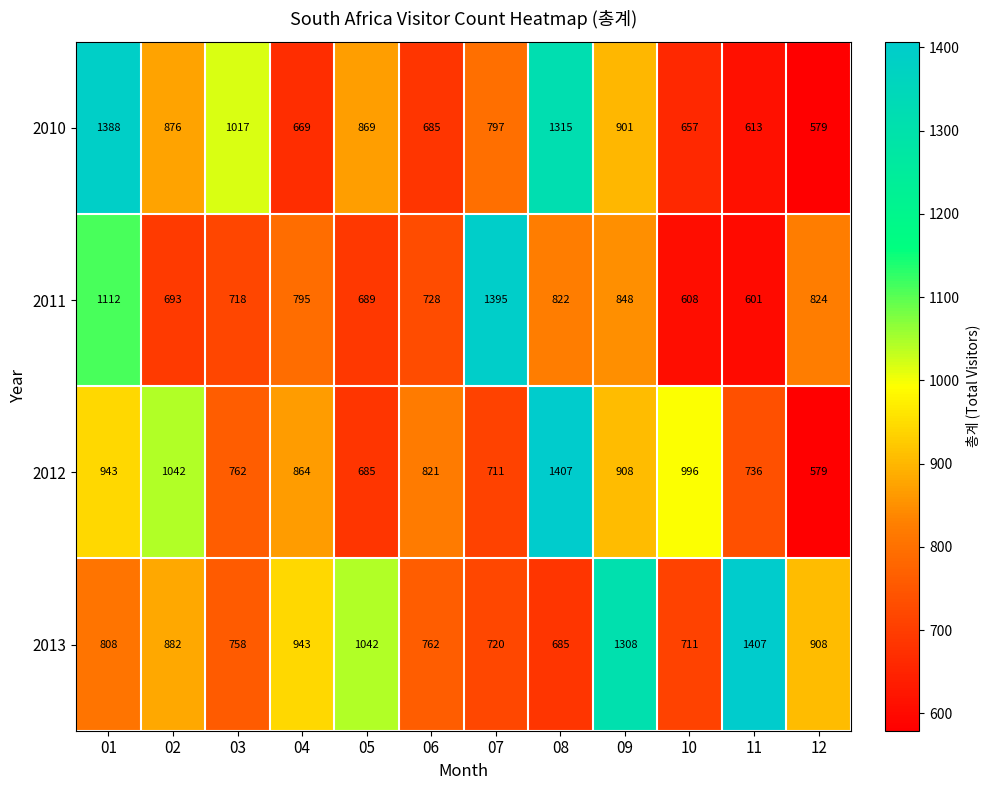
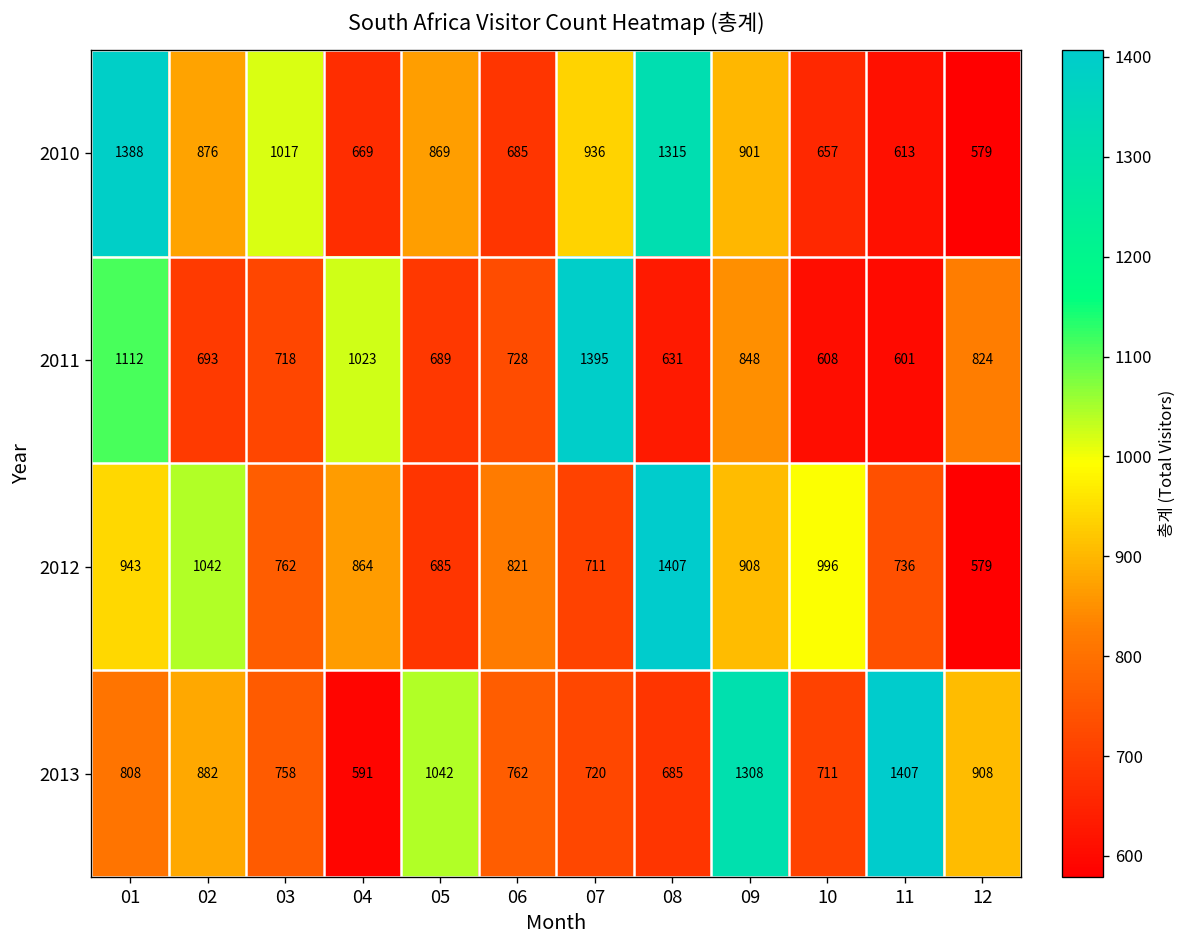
2010, 07: 797 -> 936
2011, 04: 795 -> 1023
2011, 08: 822 -> 631
2013, 04: 943 -> 591
